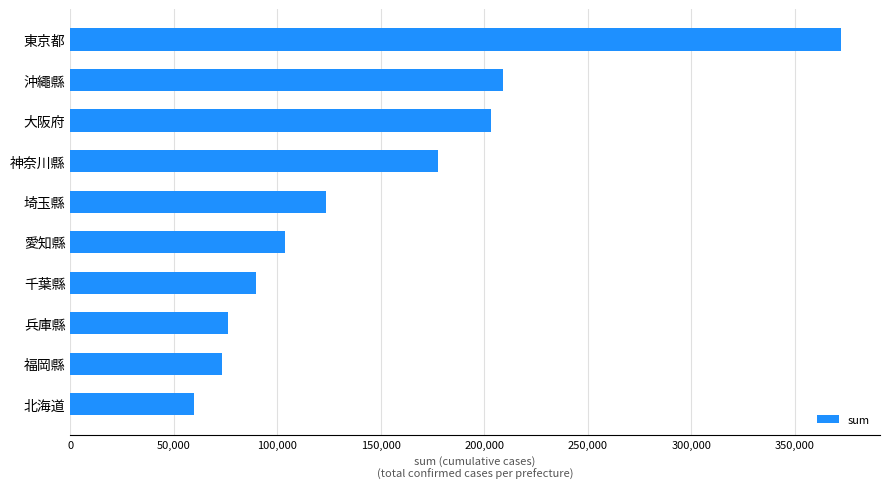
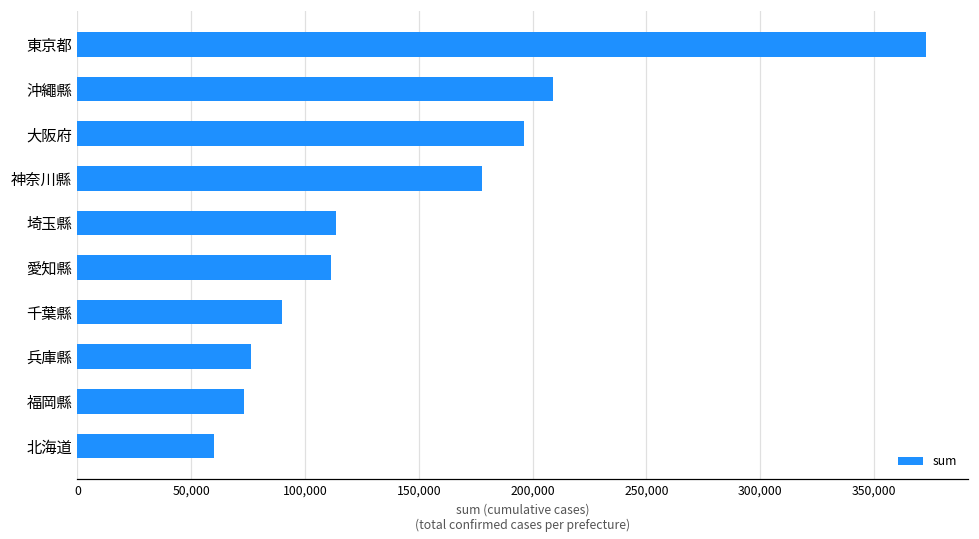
大阪府: 203,000 -> 196,000
埼玉縣: 124,000 -> 113,000
愛知縣: 104,000 -> 112,000
